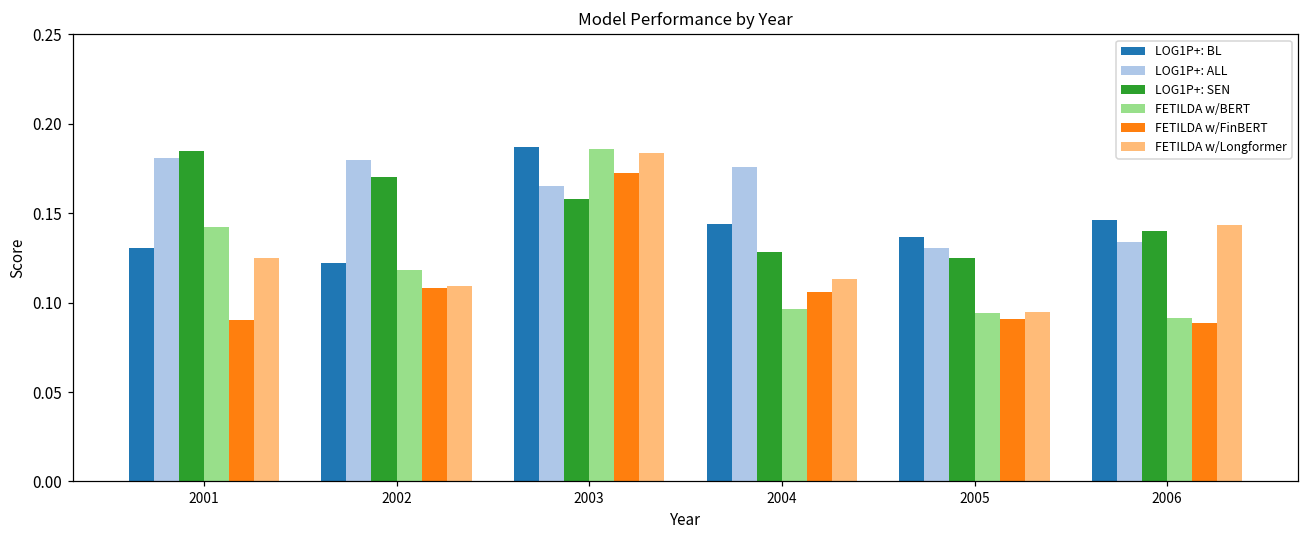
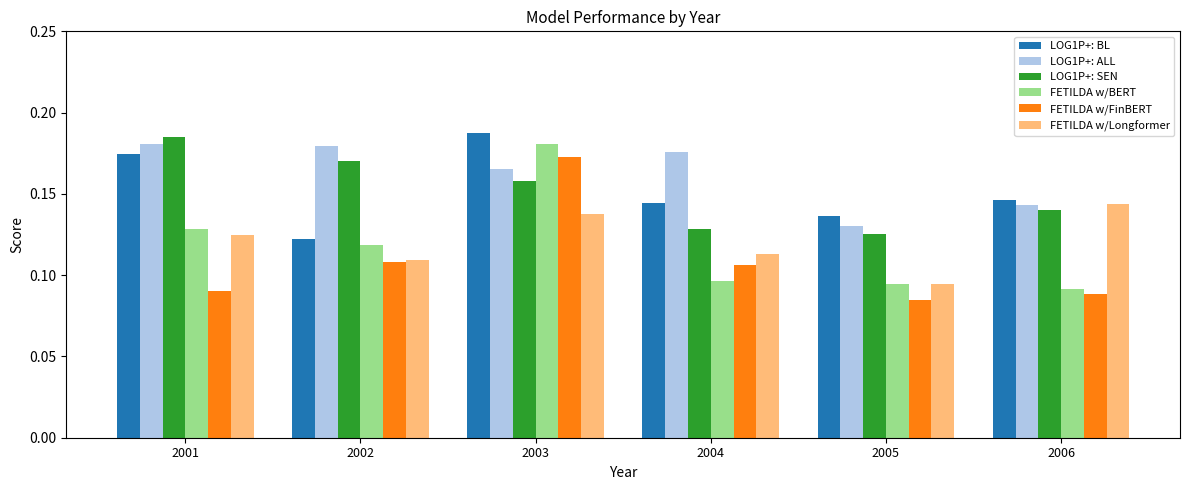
LOG1P+: BL, 2001: 0.131 -> 0.175
FETILDA w/BERT, 2001: 0.142 -> 0.128
FETILDA w/BERT, 2003: 0.186 -> 0.181
FETILDA w/Longformer, 2003: 0.184 -> 0.138
FETILDA w/FinBERT, 2005: 0.091 -> 0.085
LOG1P+: ALL, 2006: 0.134 -> 0.143
